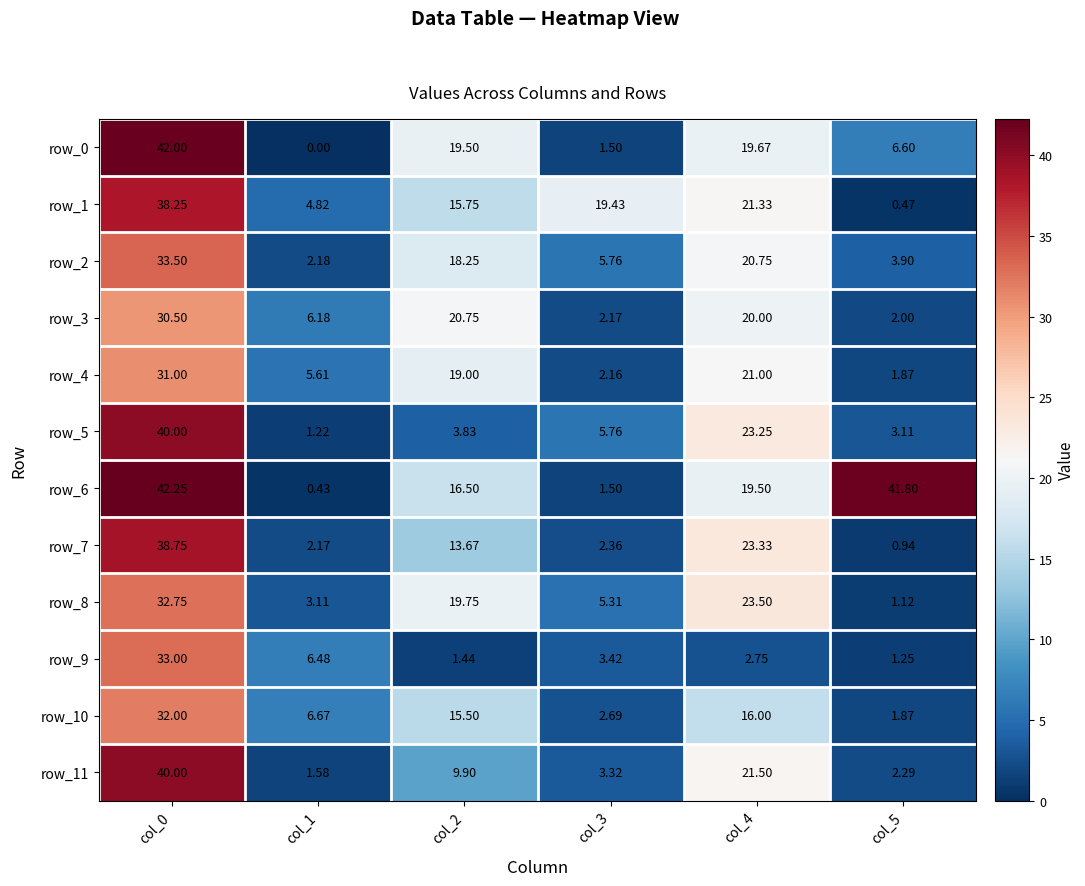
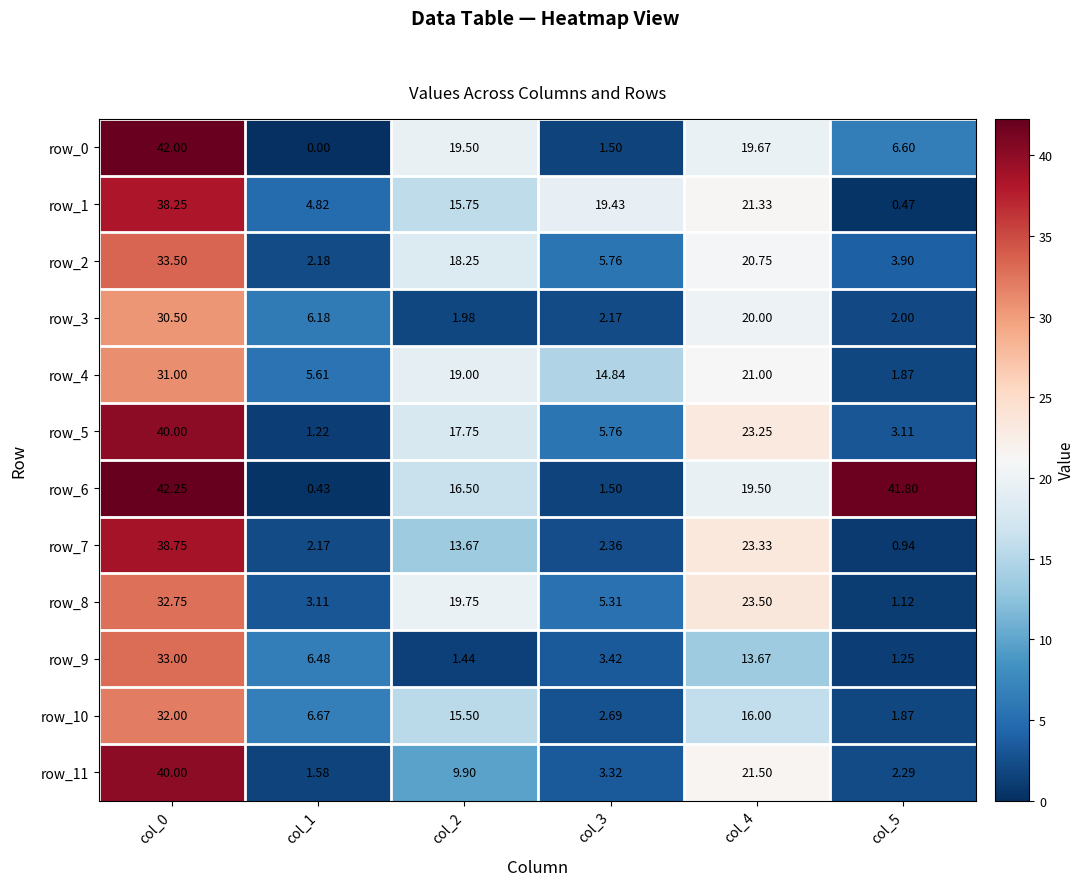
row_3, col_2: 20.75 -> 1.98
row_4, col_3: 2.16 -> 14.84
row_5, col_2: 3.83 -> 17.75
row_9, col_4: 2.75 -> 13.67
